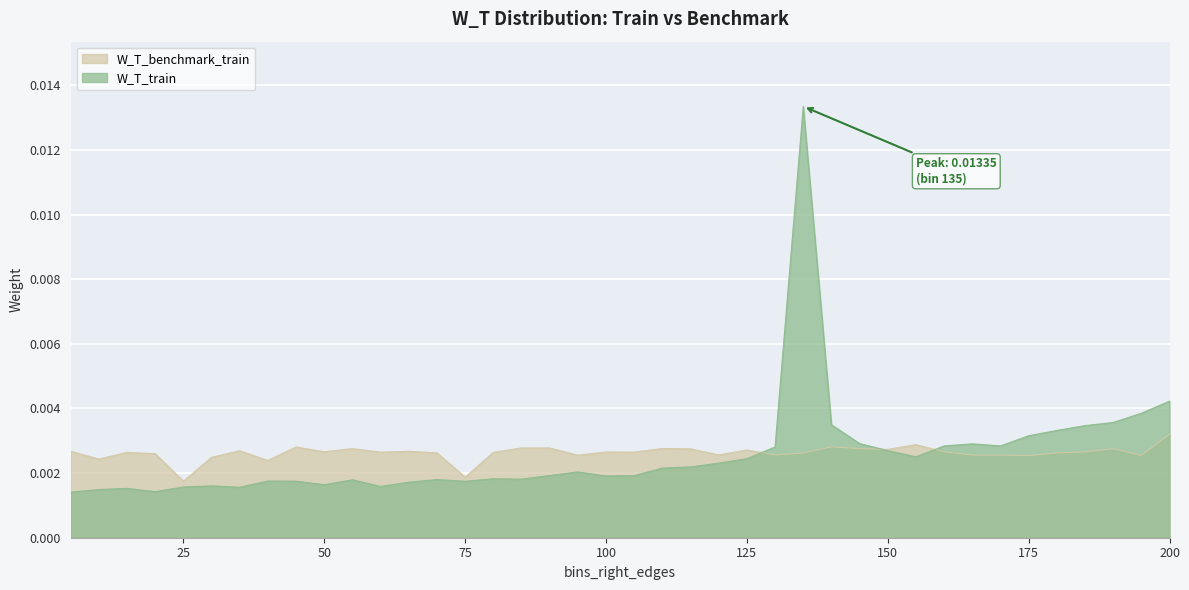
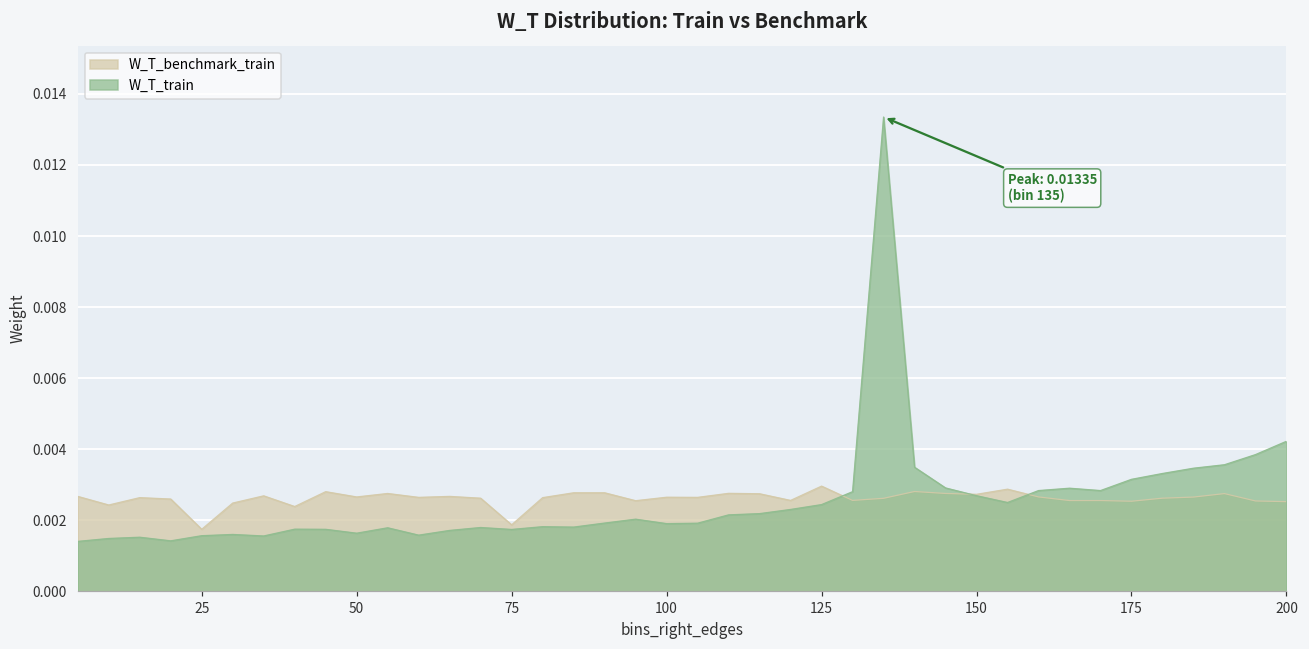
W_T_benchmark_train, 125: 0.0027 -> 0.0030
W_T_benchmark_train, 200: 0.0032 -> 0.0025
